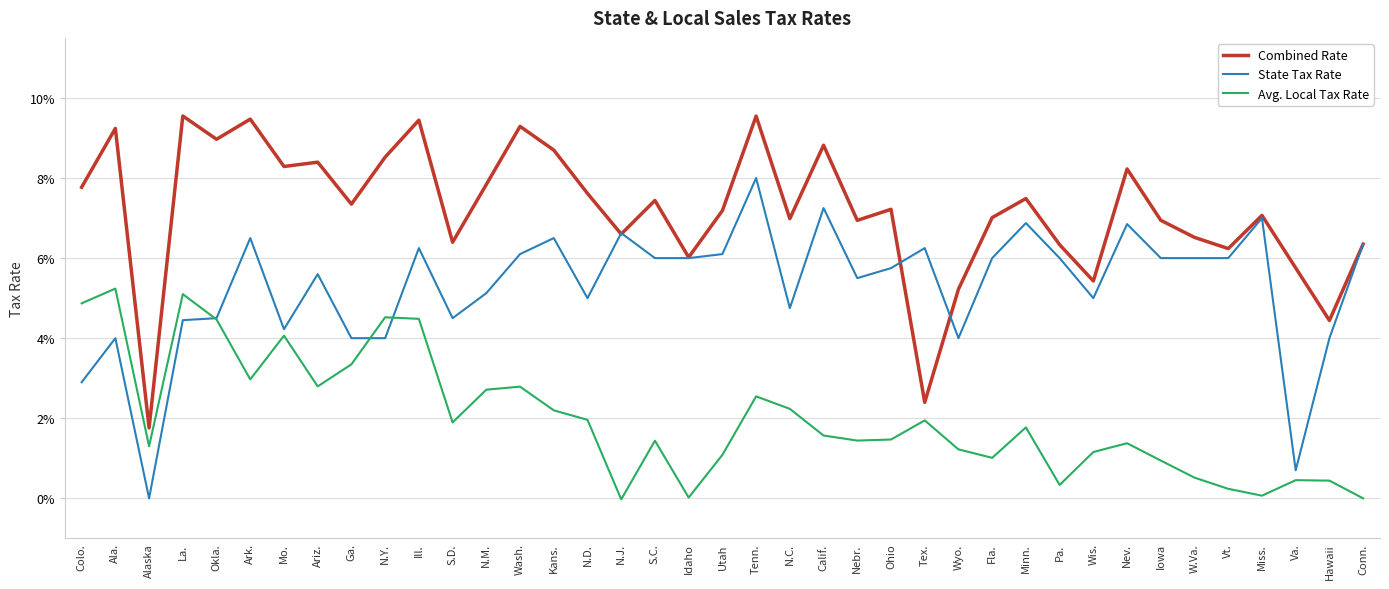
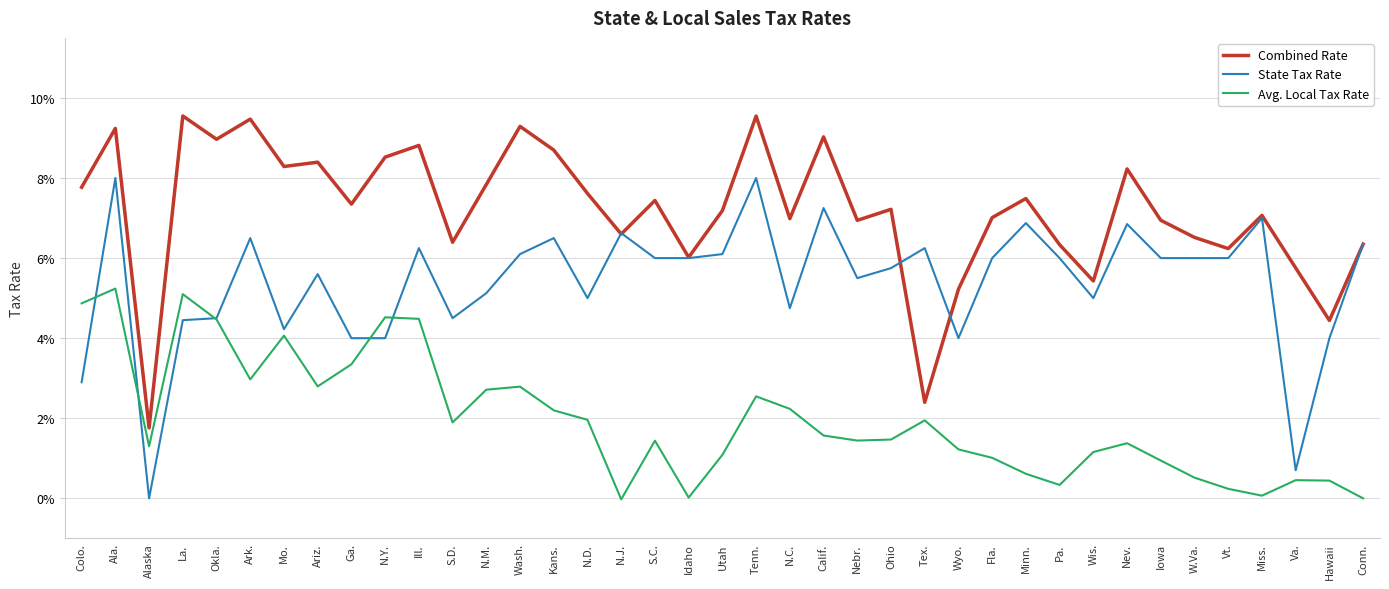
State Tax Rate, Ala.: 4.0% -> 8.0%
Combined Rate, Ill.: 9.4% -> 8.8%
Combined Rate, Calif.: 8.8% -> 9.0%
Avg. Local Tax Rate, Minn.: 1.8% -> 0.6%
